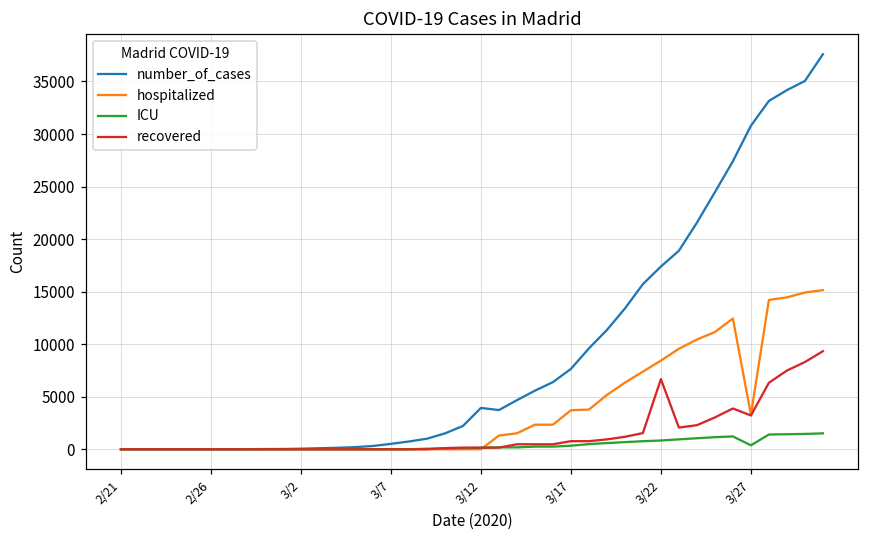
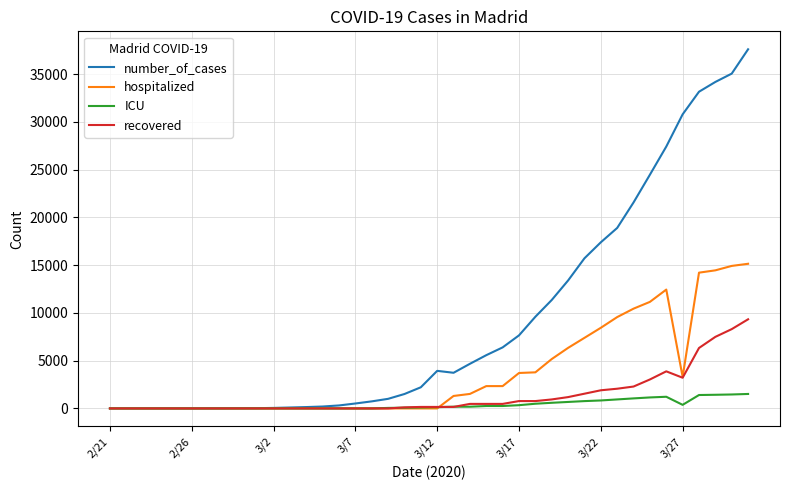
recovered, 3/22: 7000 -> 2000
